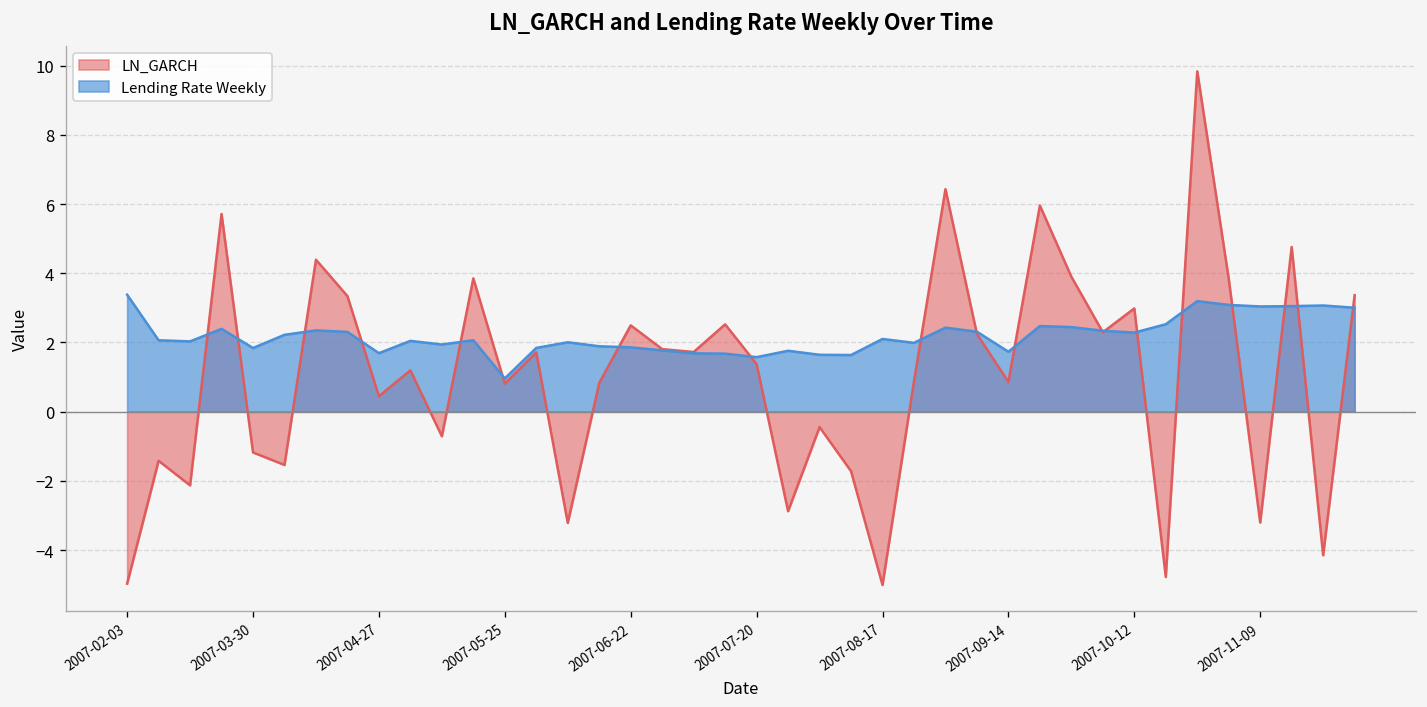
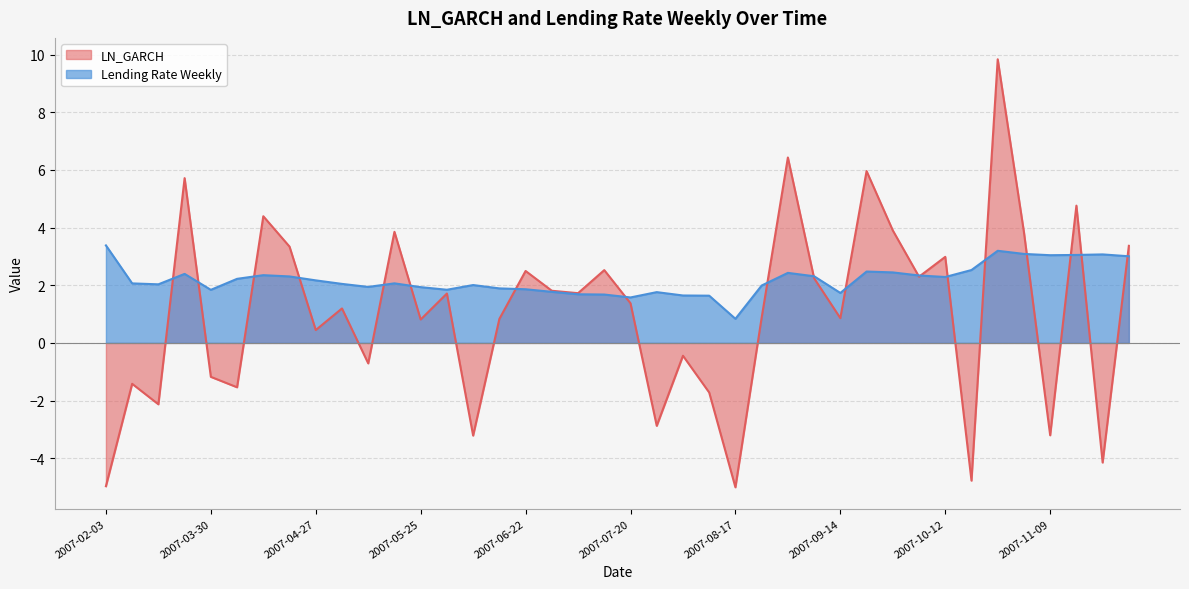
Lending Rate Weekly, 2007-04-27: 1.7 -> 2.2
Lending Rate Weekly, 2007-05-25: 1.0 -> 1.9
Lending Rate Weekly, 2007-08-17: 2.1 -> 0.8
